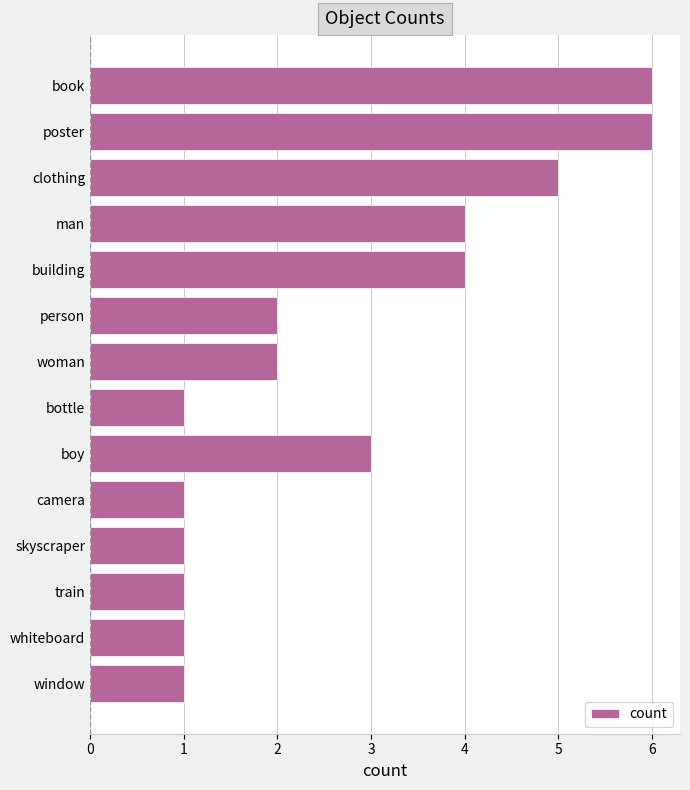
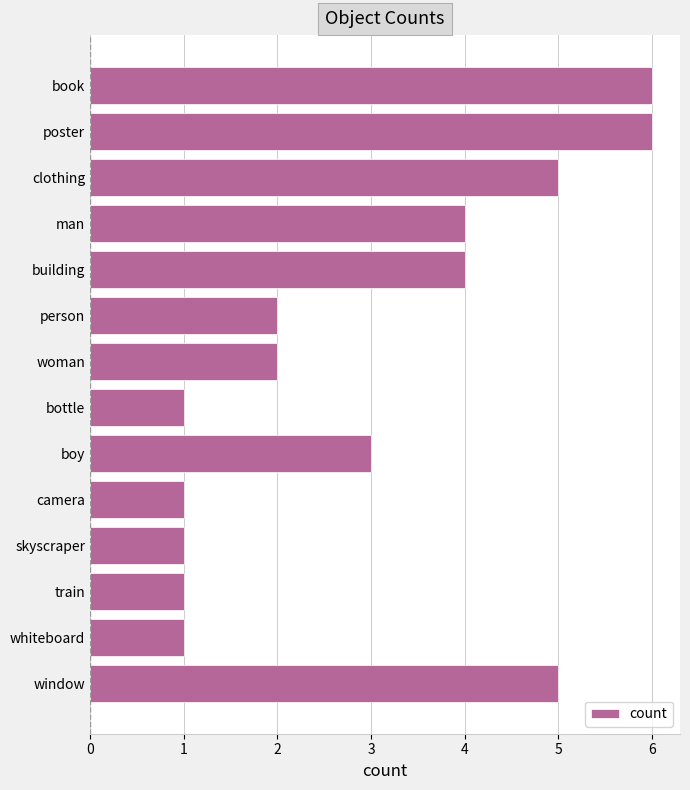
window: 1 -> 5
